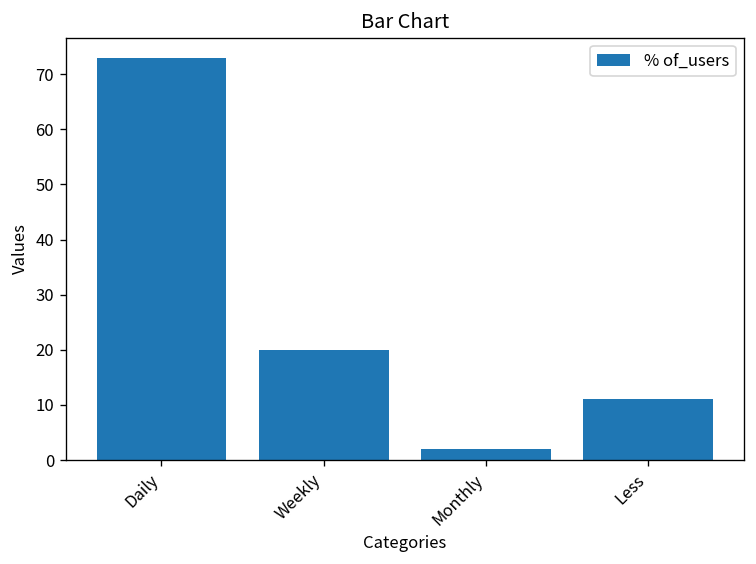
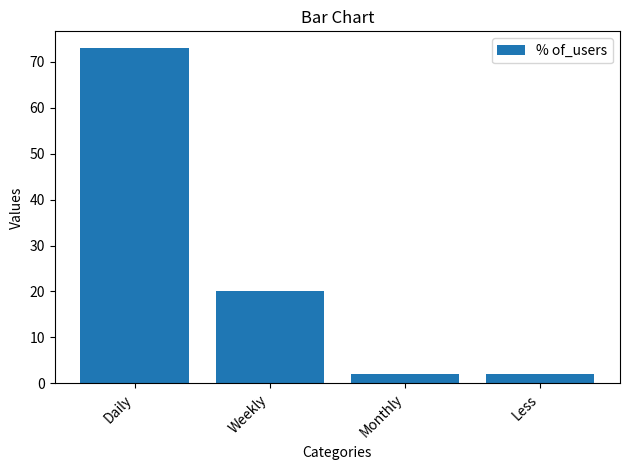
Less: 11 -> 2
